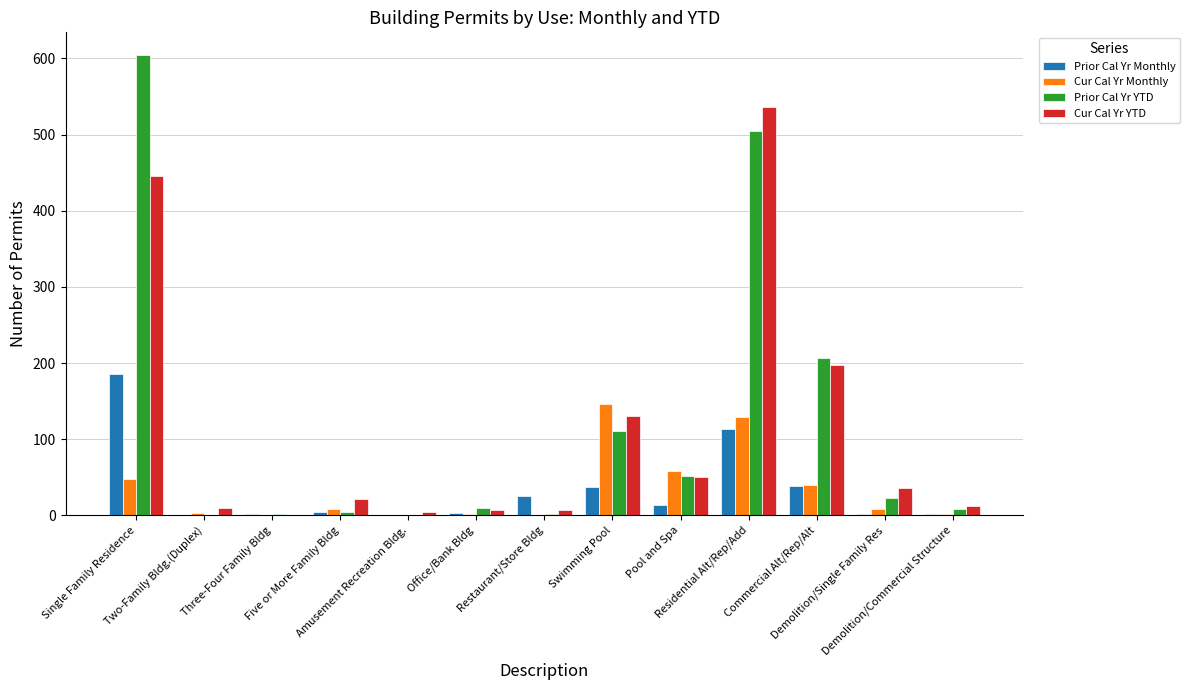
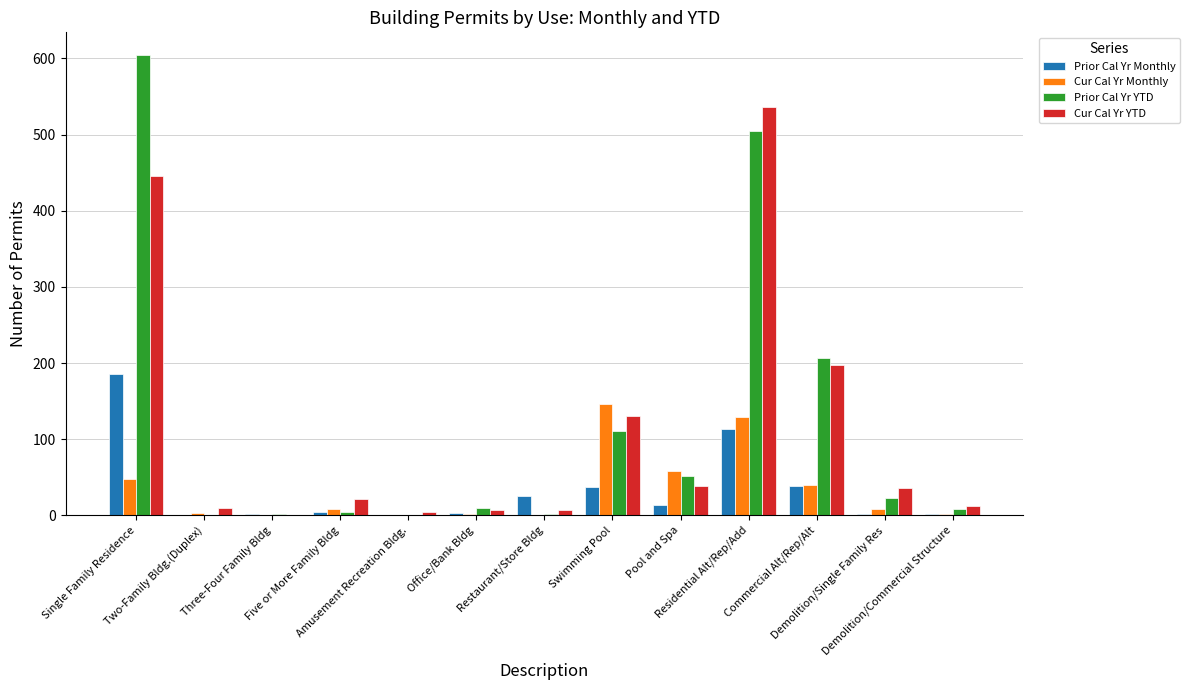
Cur Cal Yr YTD, Pool and Spa: 50 -> 40
